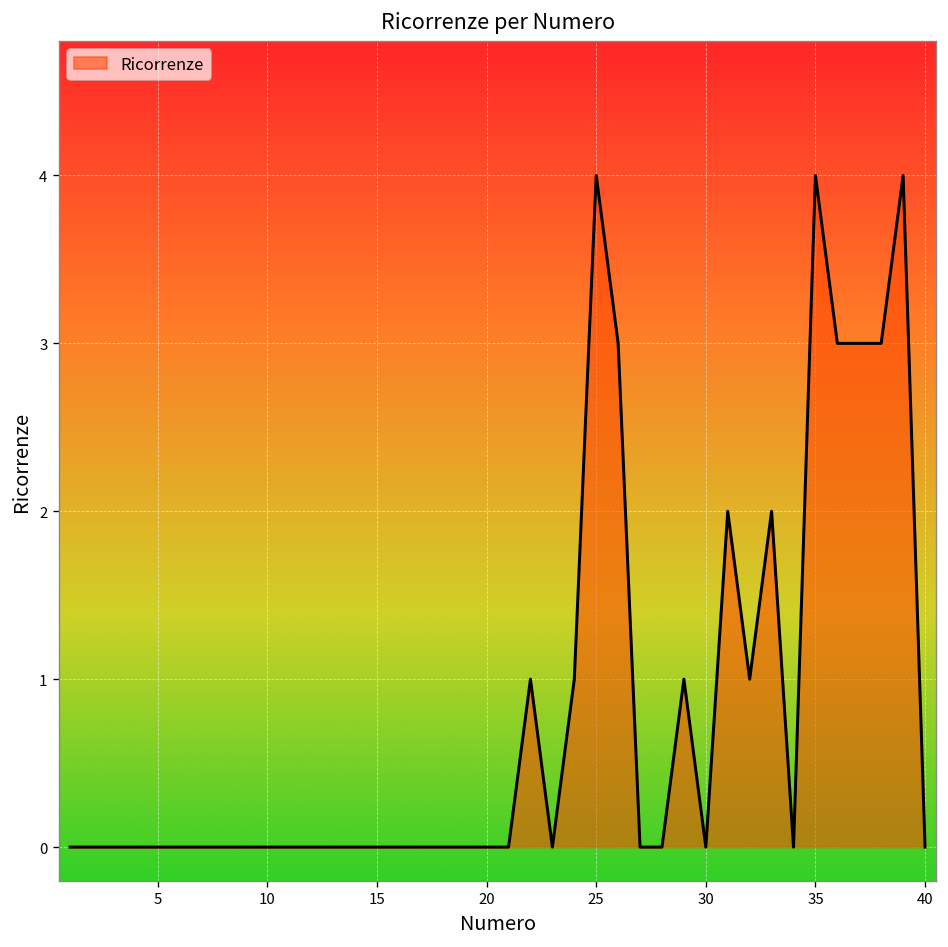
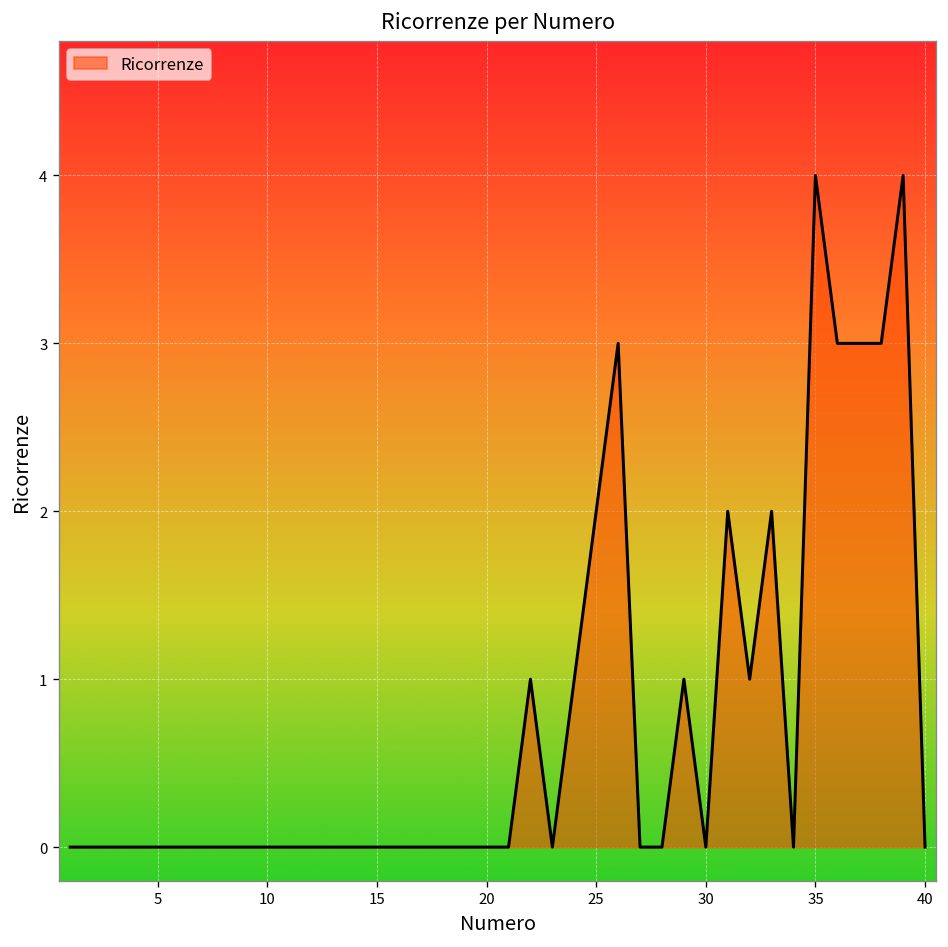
25: 4 -> 2
